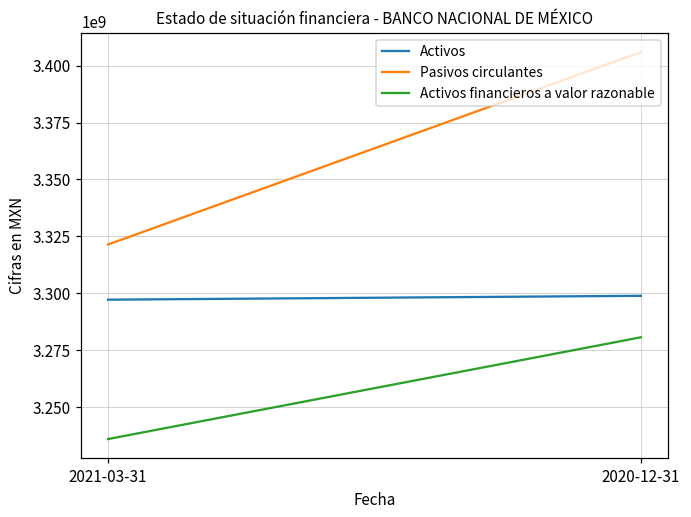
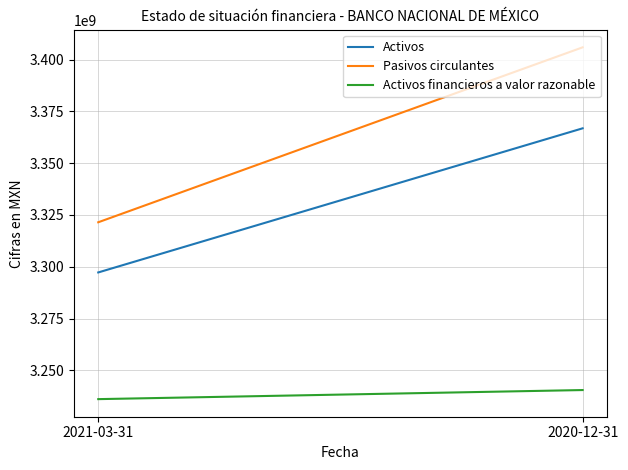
Activos, 2020-12-31: 3299000000 -> 3367000000
Activos financieros a valor razonable, 2020-12-31: 3281000000 -> 3240000000
